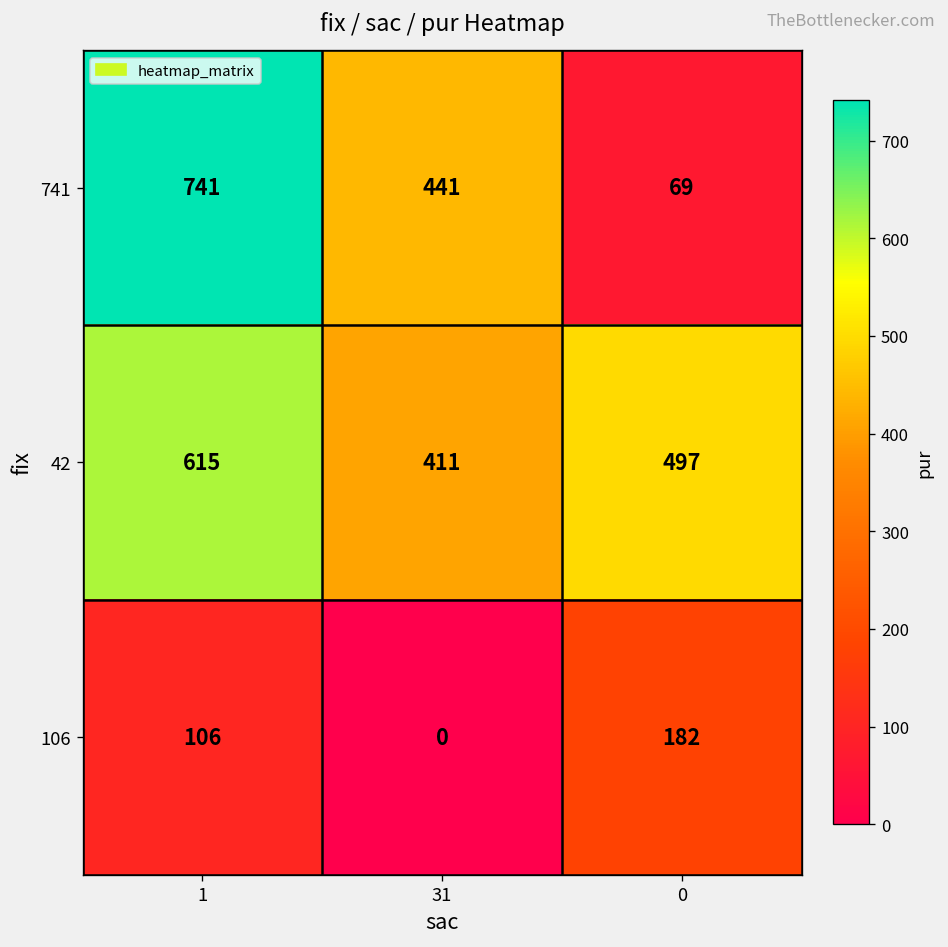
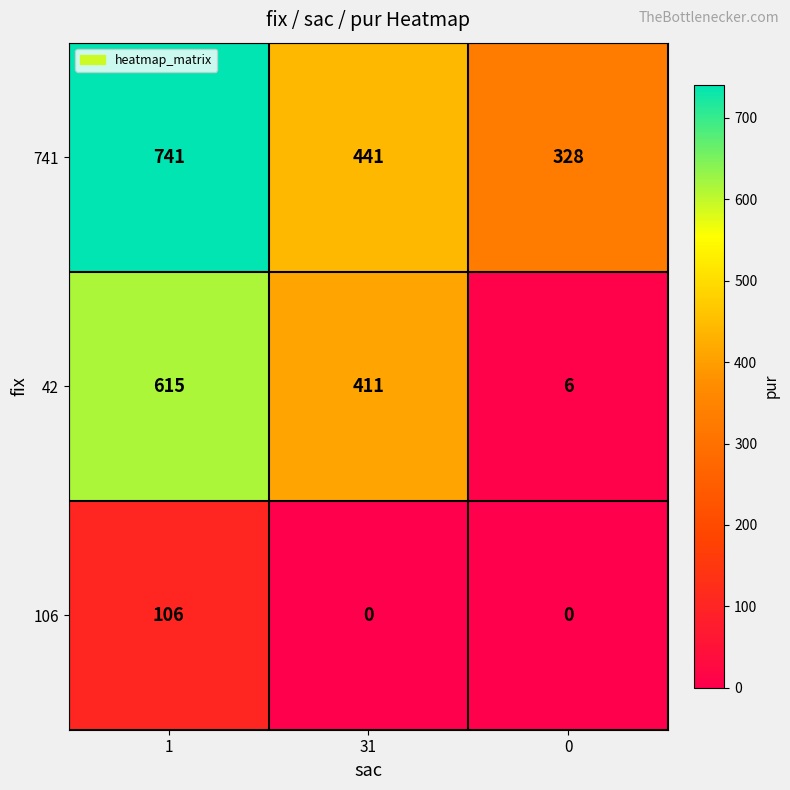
741, 0: 69 -> 328
42, 0: 497 -> 6
106, 0: 182 -> 0
